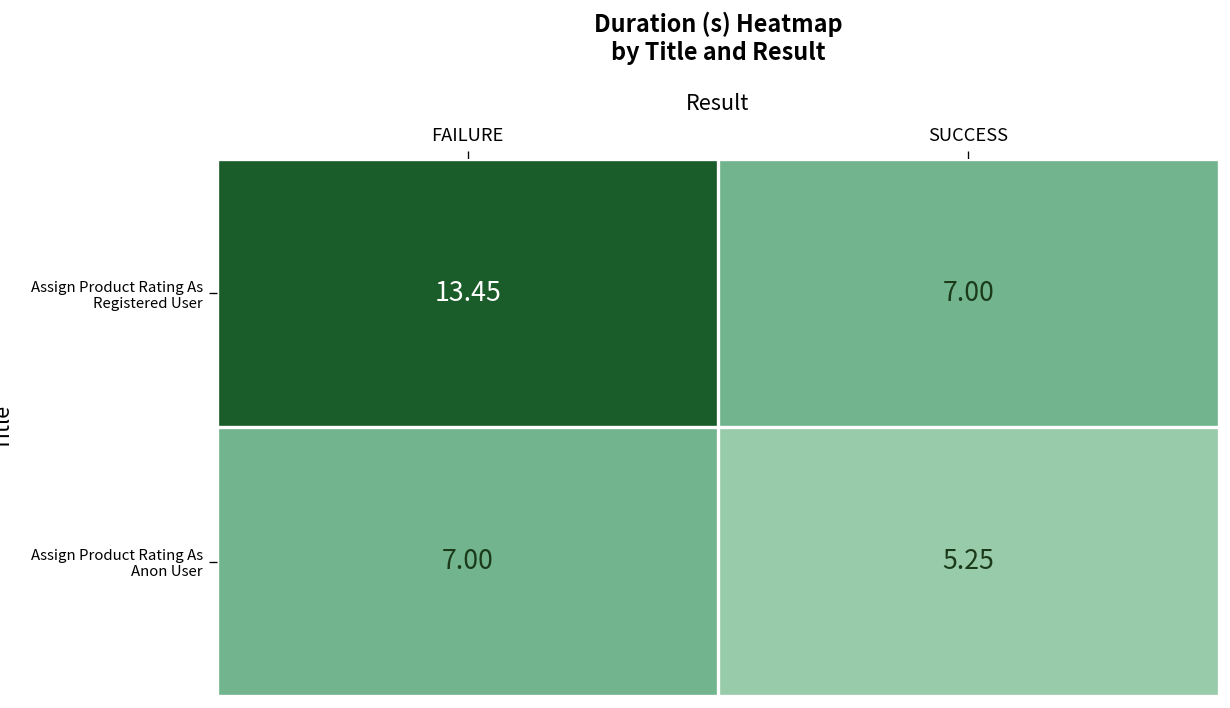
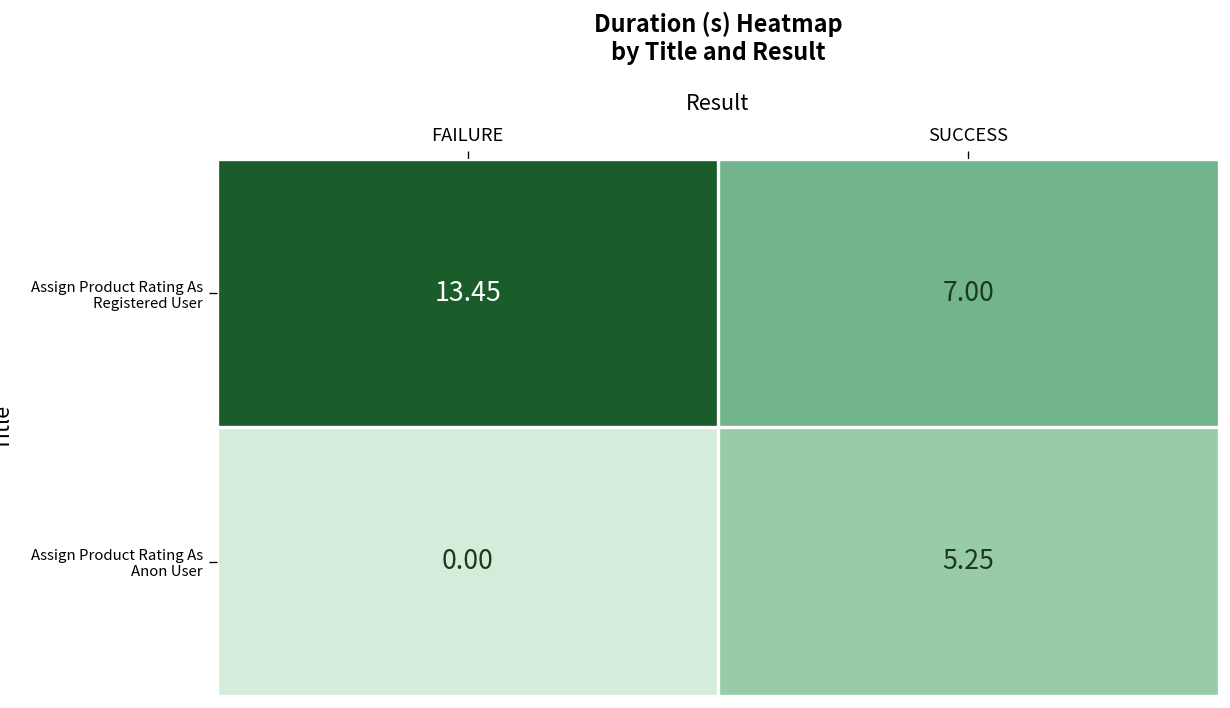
Assign Product Rating As Anon User, FAILURE: 7.00 -> 0.00
